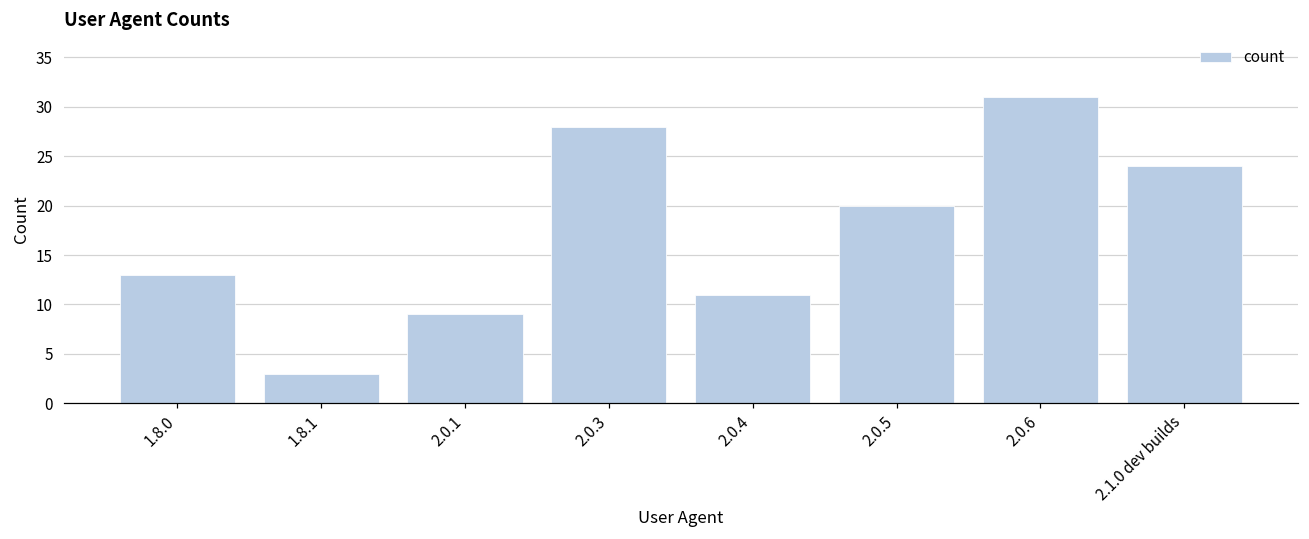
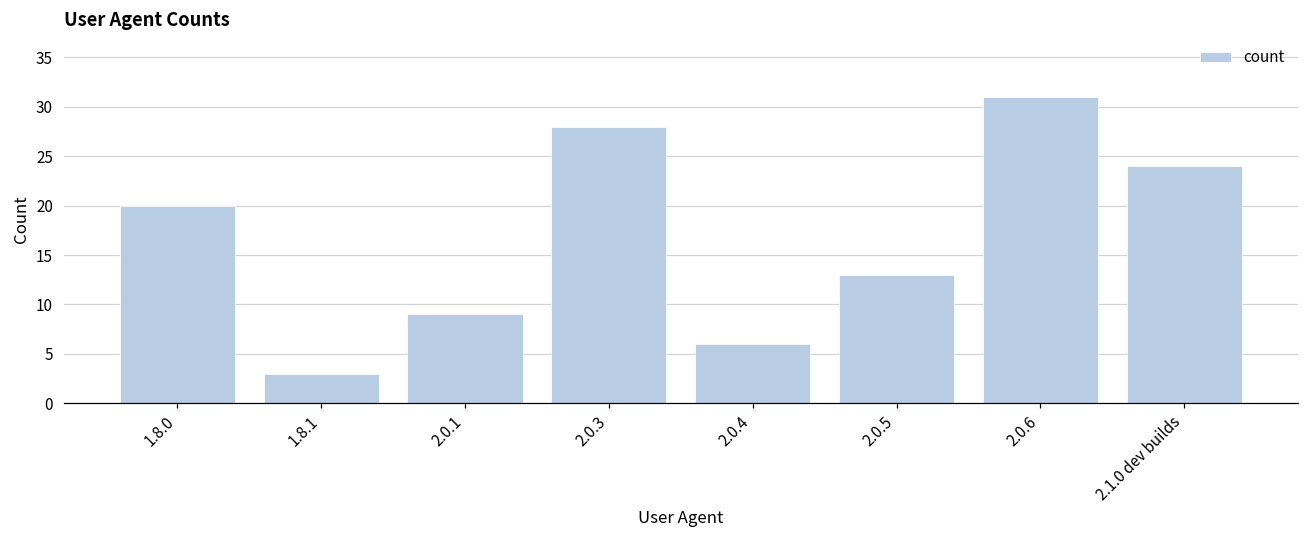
1.8.0: 13 -> 20
2.0.4: 11 -> 6
2.0.5: 20 -> 13
